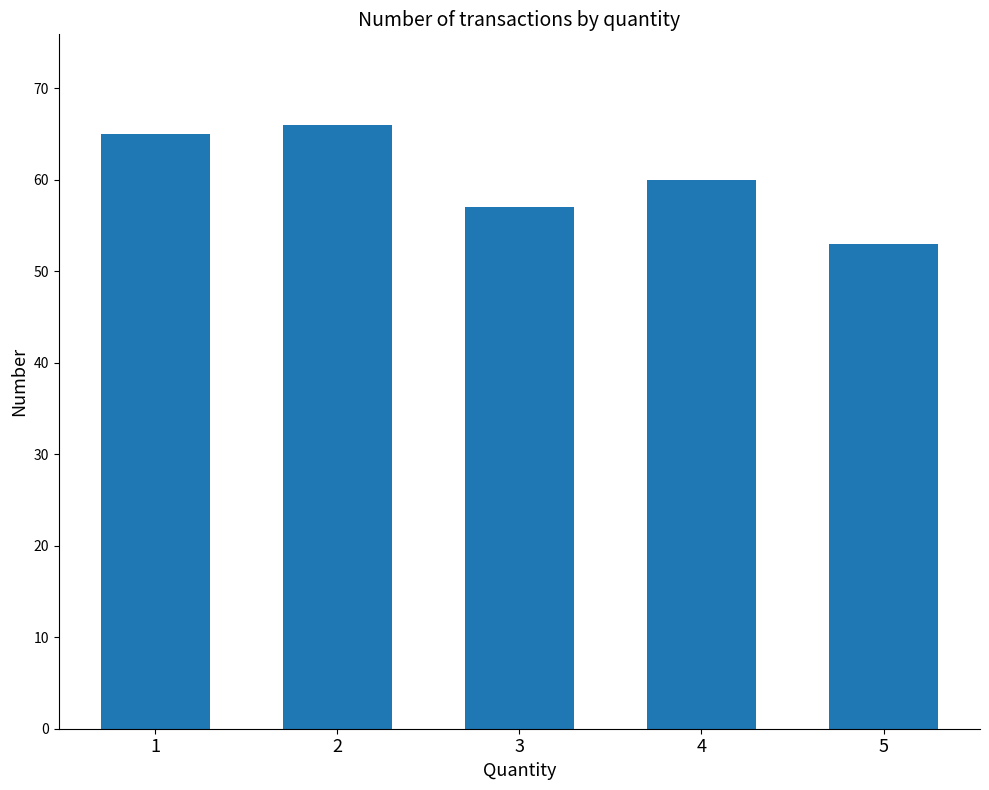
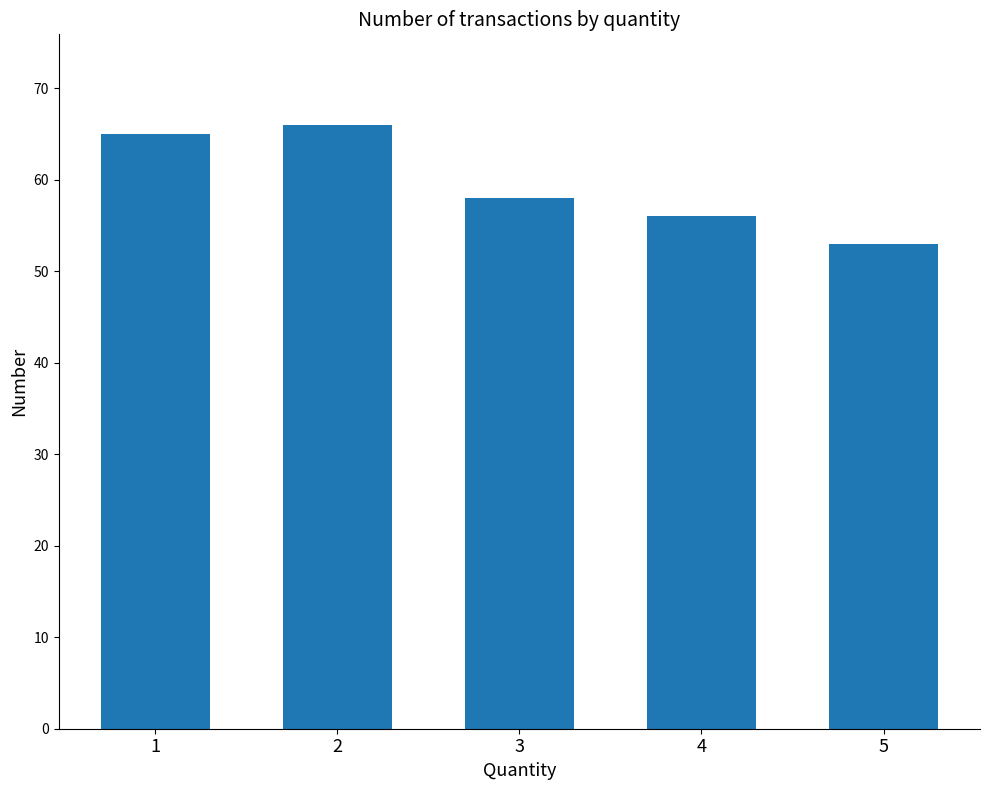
3: 57 -> 58
4: 60 -> 56
